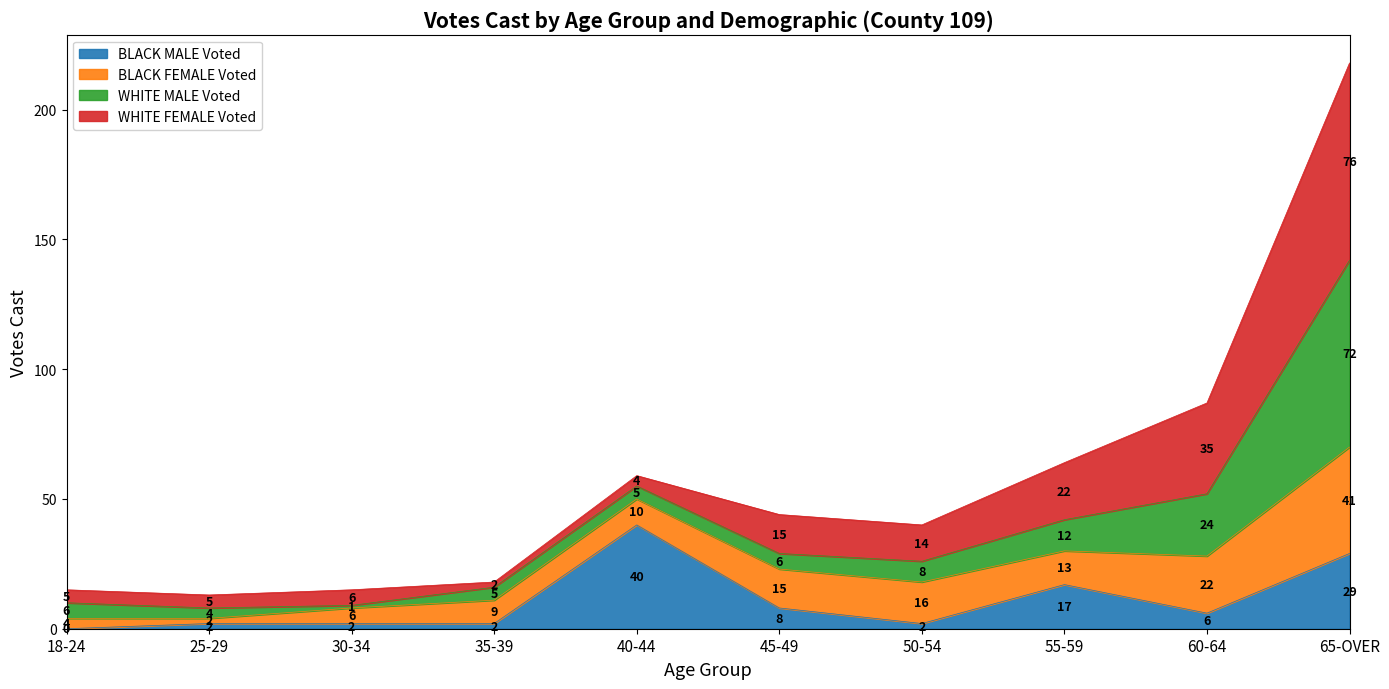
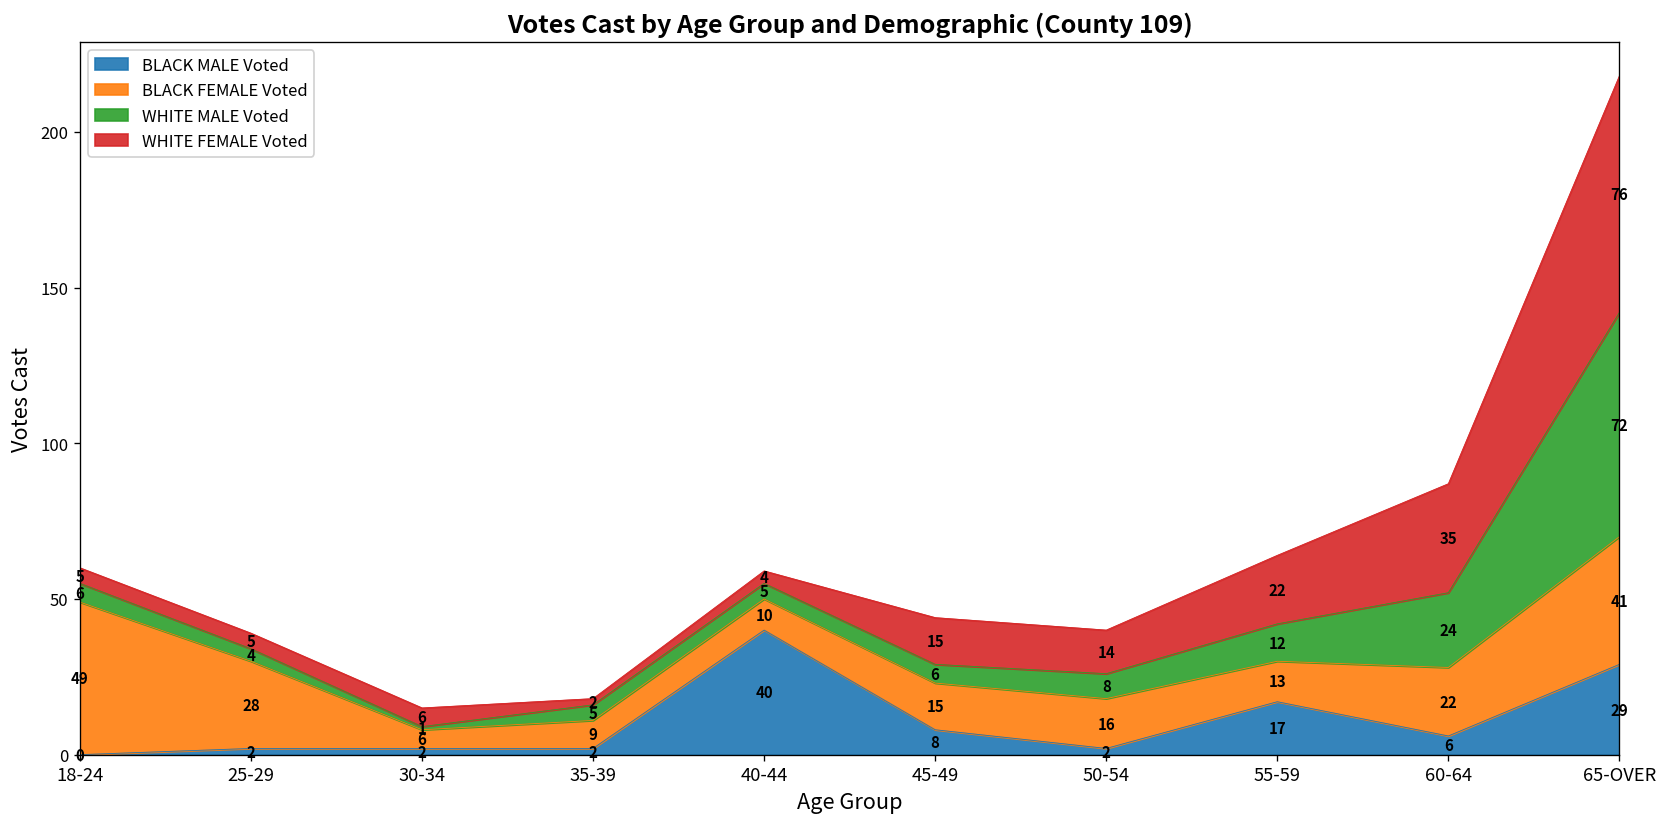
BLACK FEMALE Voted, 18-24: 4 -> 49
BLACK FEMALE Voted, 25-29: 2 -> 28
